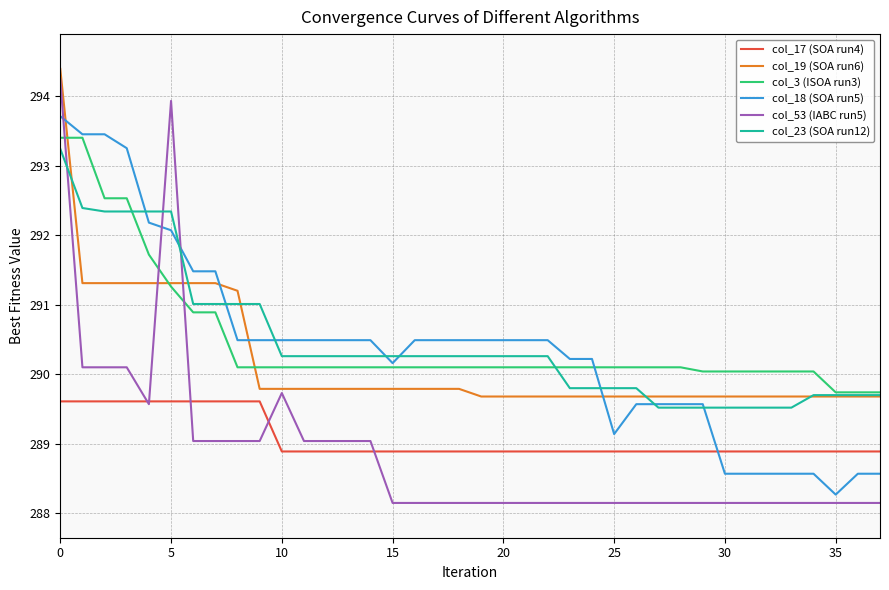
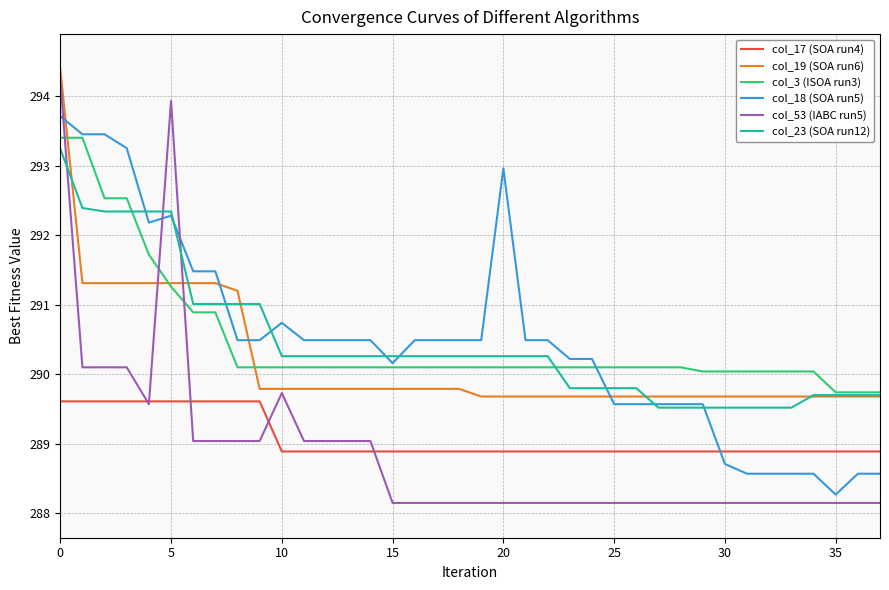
col_18 (SOA run5), 5: 292.1 -> 292.3
col_18 (SOA run5), 10: 290.5 -> 290.7
col_18 (SOA run5), 20: 290.5 -> 293.0
col_18 (SOA run5), 25: 289.1 -> 289.6
col_18 (SOA run5), 30: 288.6 -> 288.7
